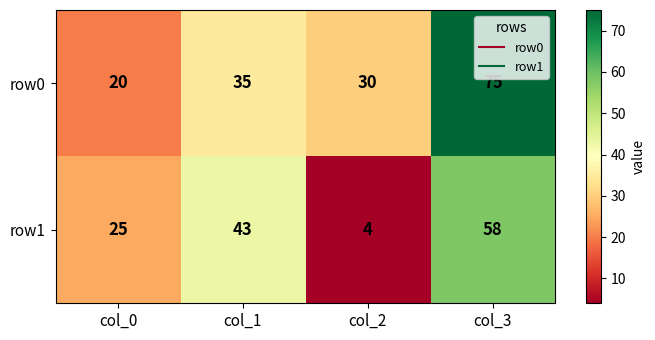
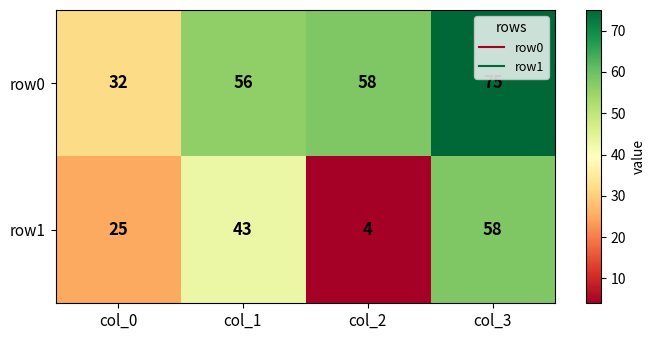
row0, col_0: 20 -> 32
row0, col_1: 35 -> 56
row0, col_2: 30 -> 58
